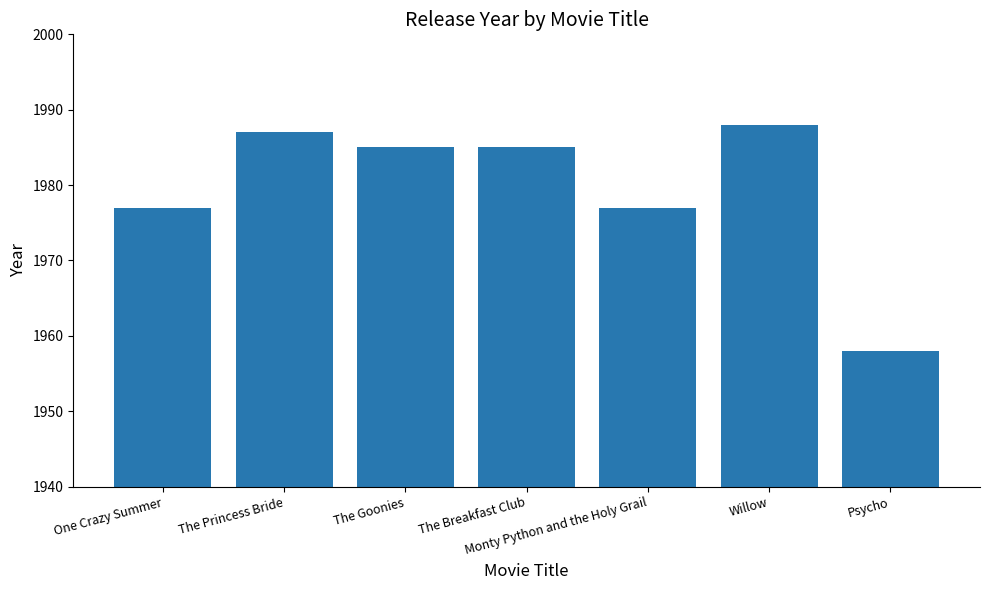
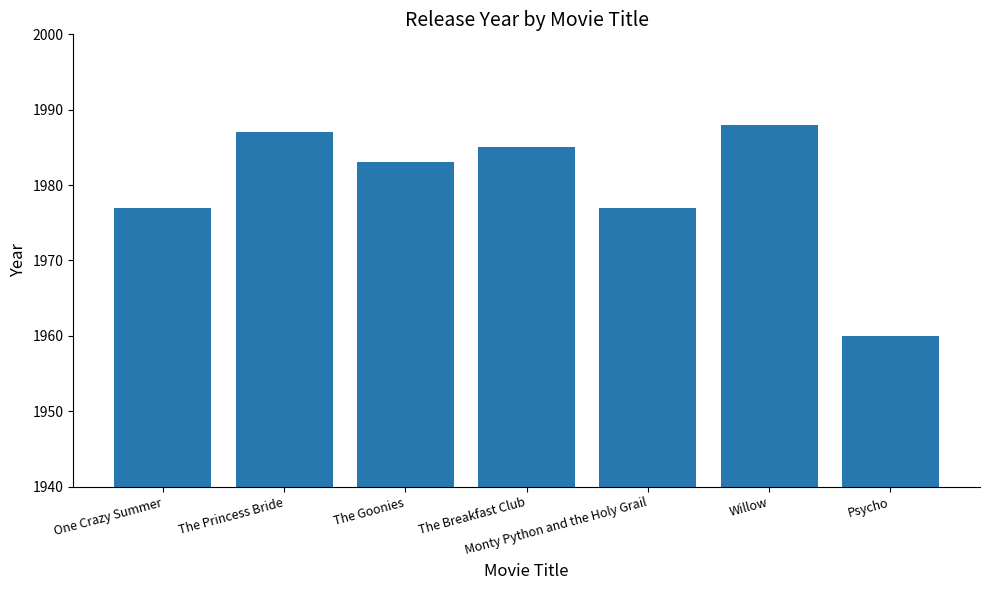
The Goonies: 1985 -> 1983
Psycho: 1958 -> 1960
